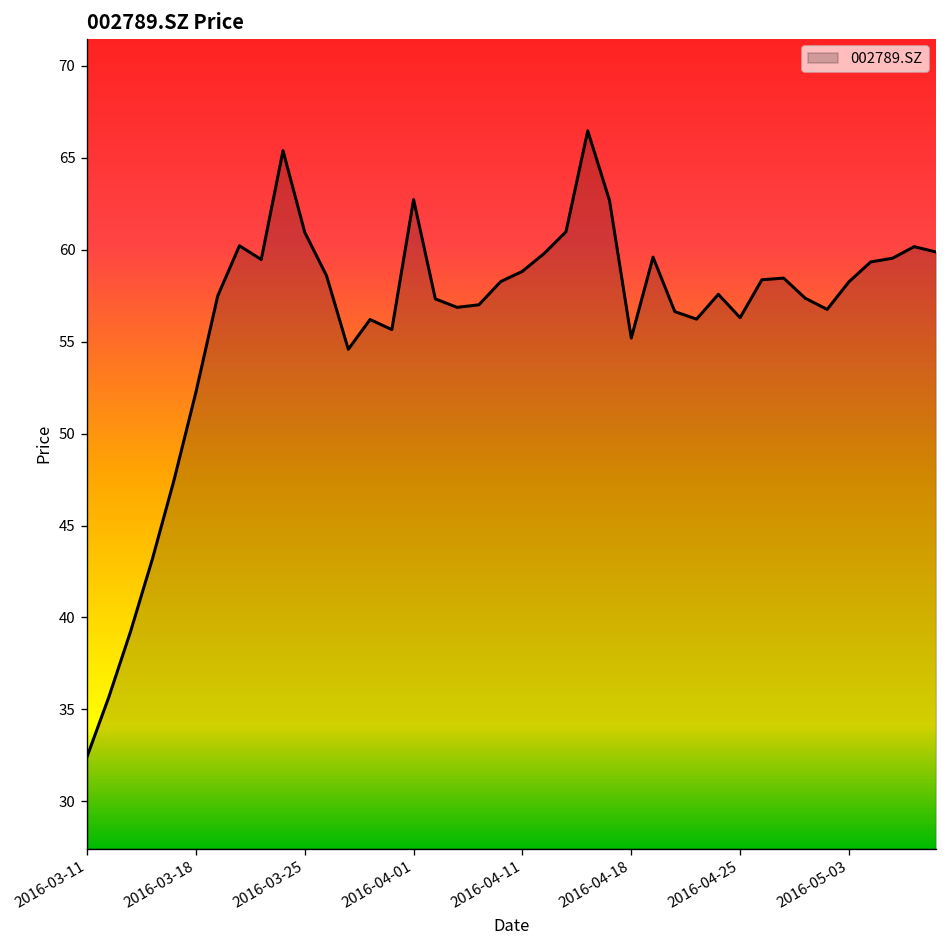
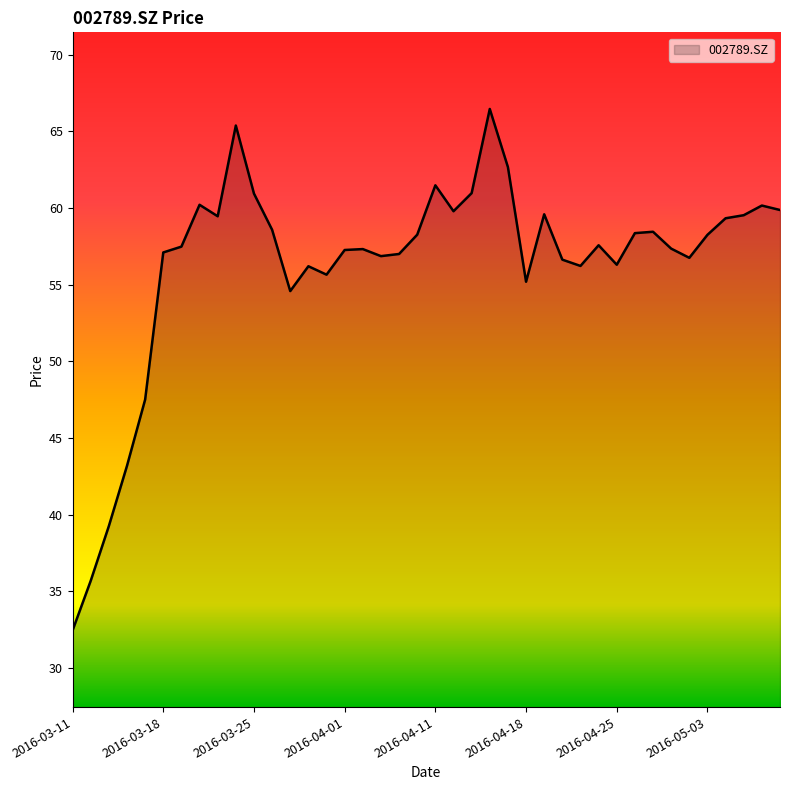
2016-03-18: 52.3 -> 57.1
2016-04-01: 62.7 -> 57.3
2016-04-11: 58.8 -> 61.5
